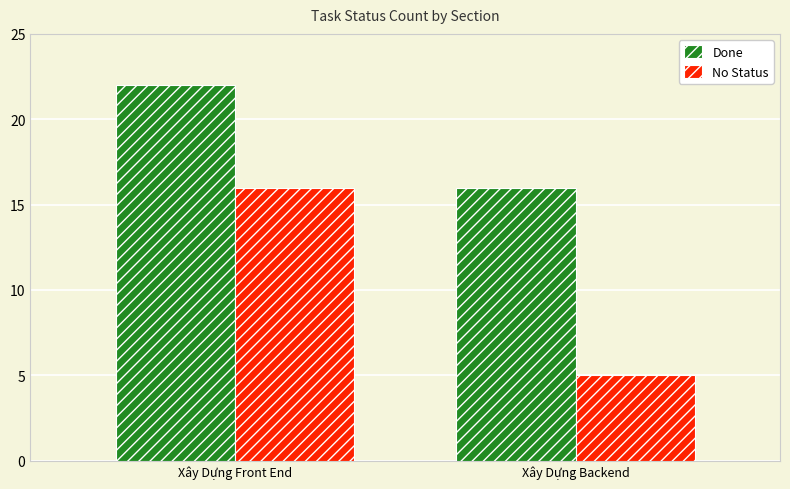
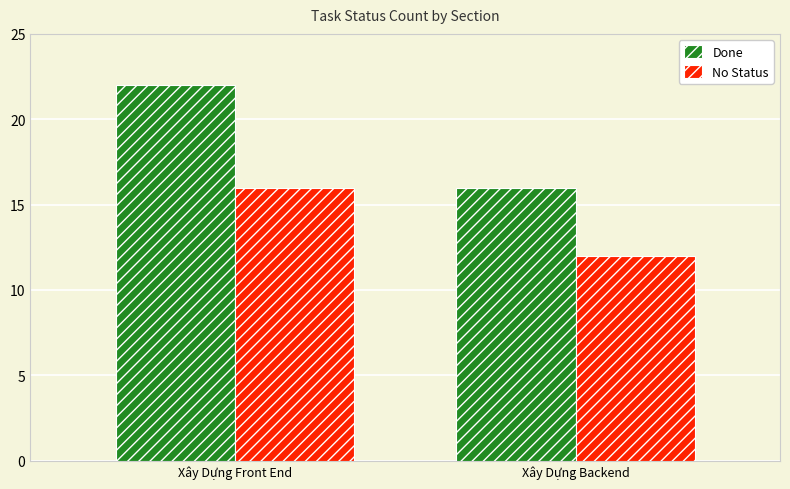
No Status, Xây Dựng Backend: 5 -> 12
